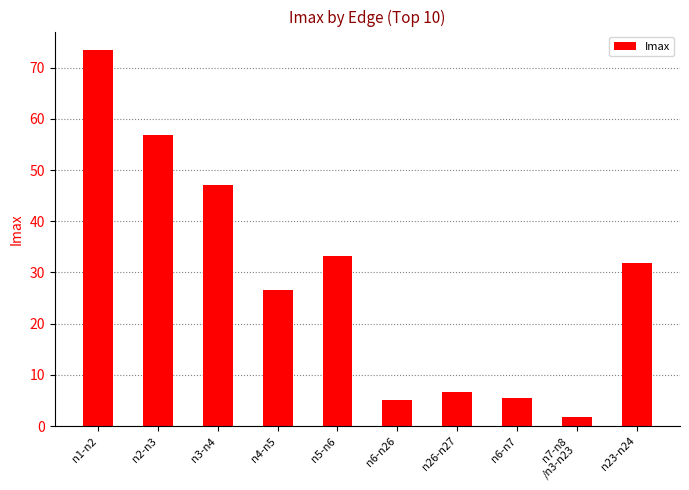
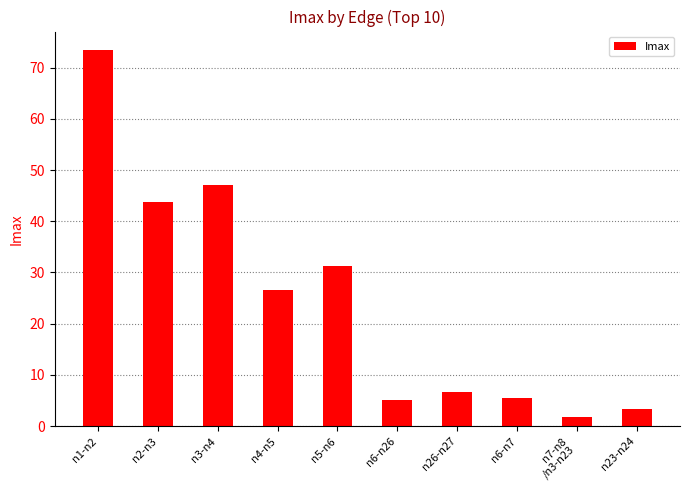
n2-n3: 57 -> 44
n5-n6: 33 -> 31
n23-n24: 32 -> 3
